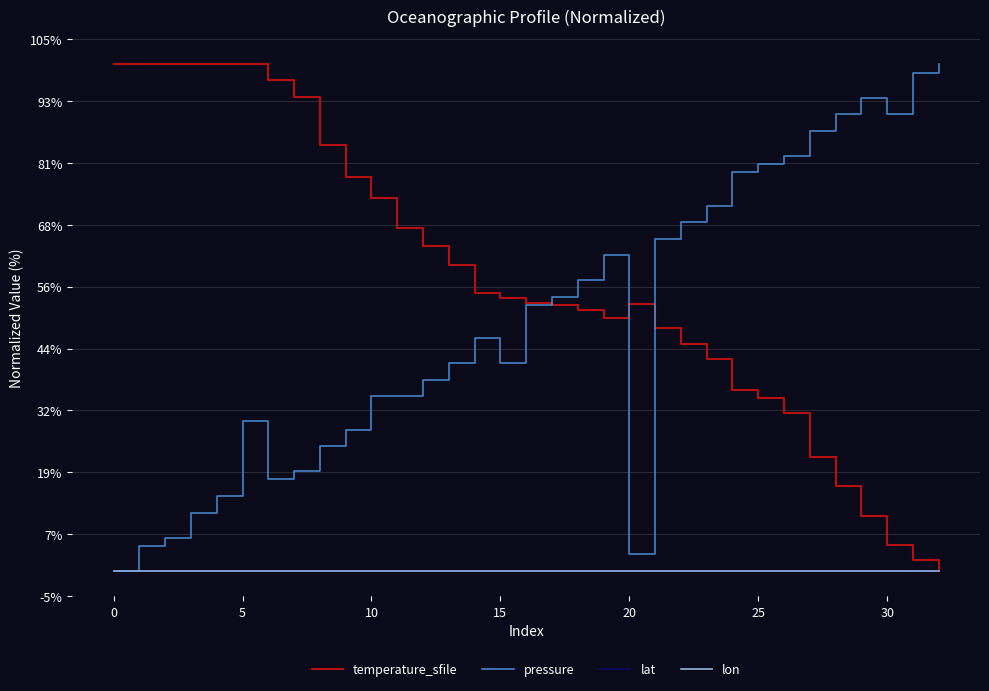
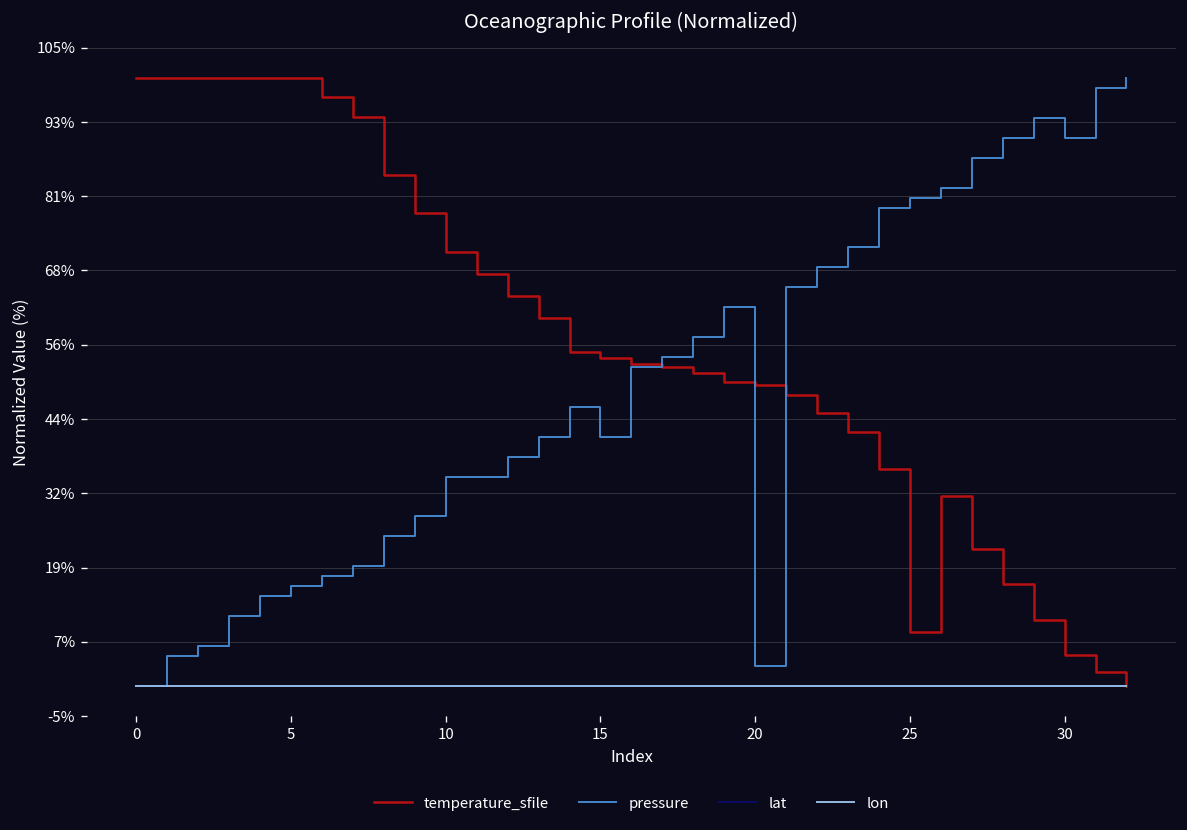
pressure, 5: 30% -> 16%
temperature_sfile, 10: 74% -> 71%
temperature_sfile, 20: 53% -> 49%
temperature_sfile, 25: 34% -> 9%
